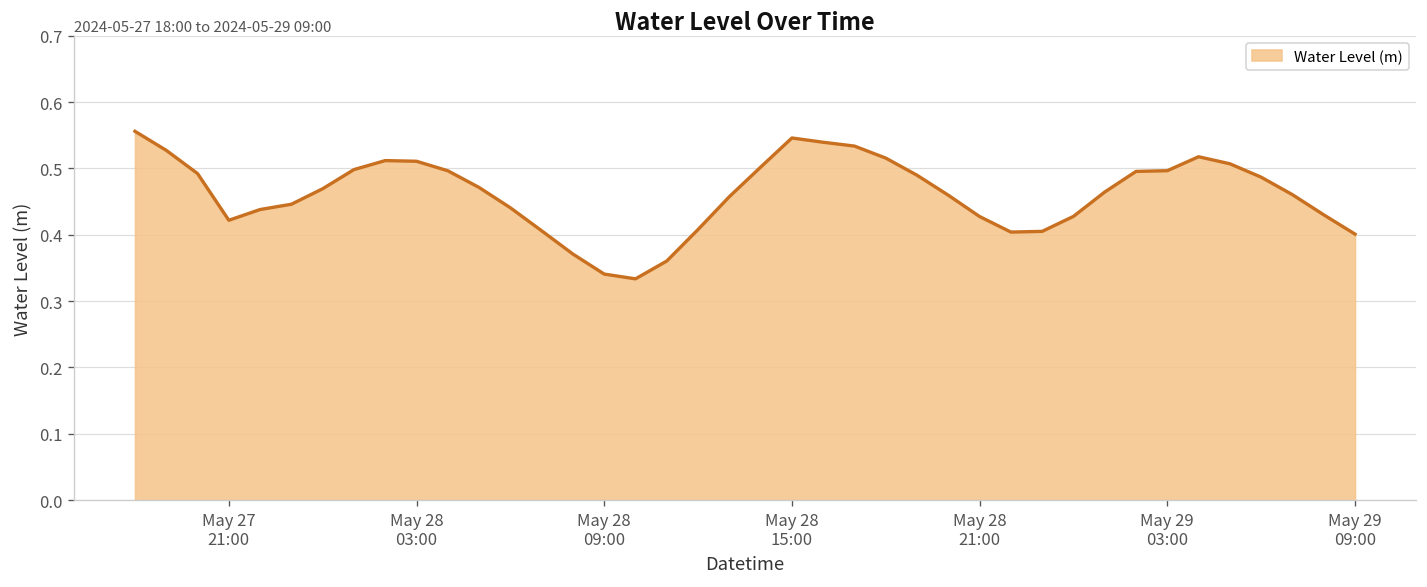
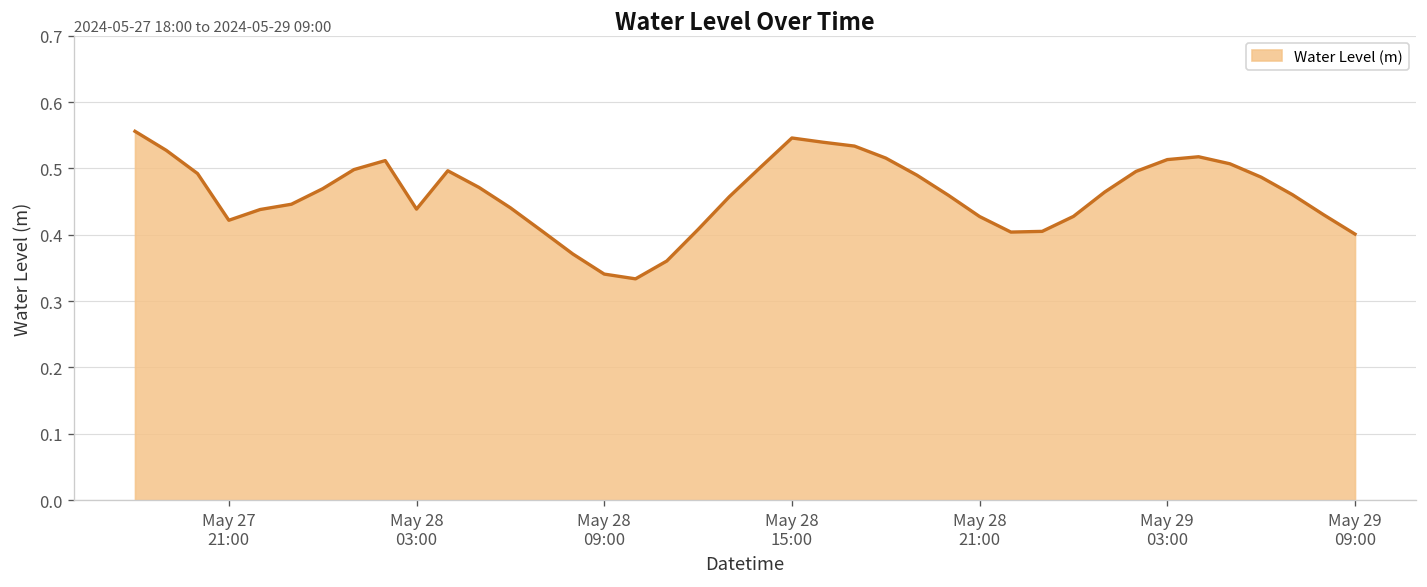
May 28 03:00: 0.51 -> 0.44
May 29 03:00: 0.50 -> 0.51
